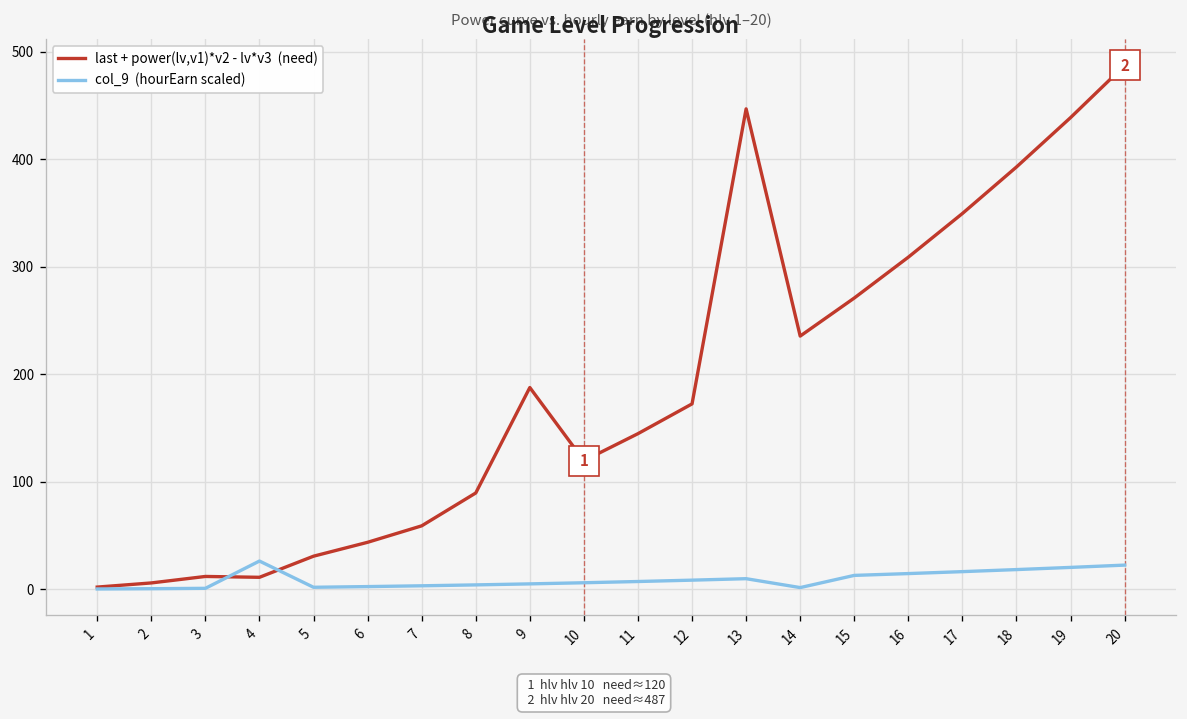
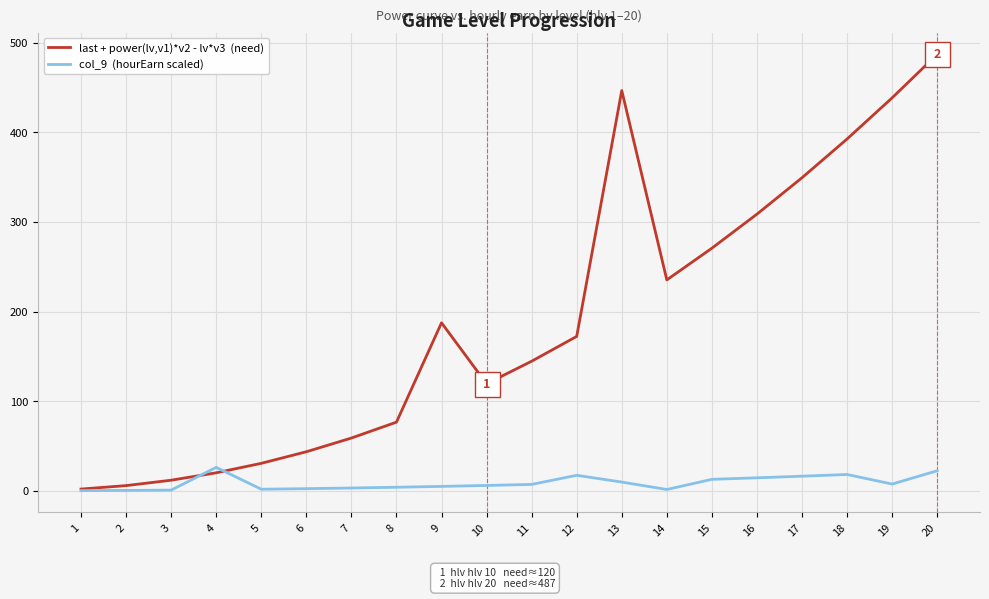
last + power(lv,v1)*v2 - lv*v3 (need), 4: 10 -> 20
last + power(lv,v1)*v2 - lv*v3 (need), 8: 90 -> 80
col_9 (hourEarn scaled), 12: 10 -> 20
col_9 (hourEarn scaled), 19: 20 -> 10
